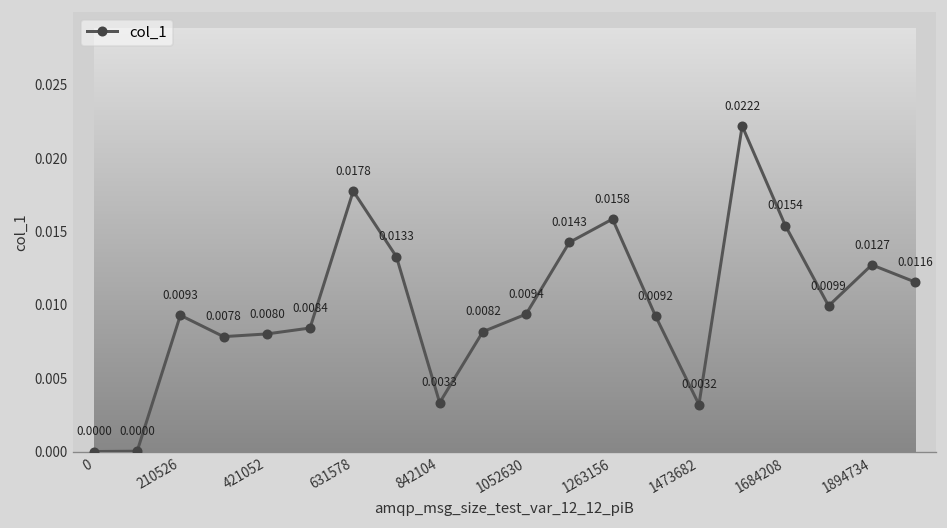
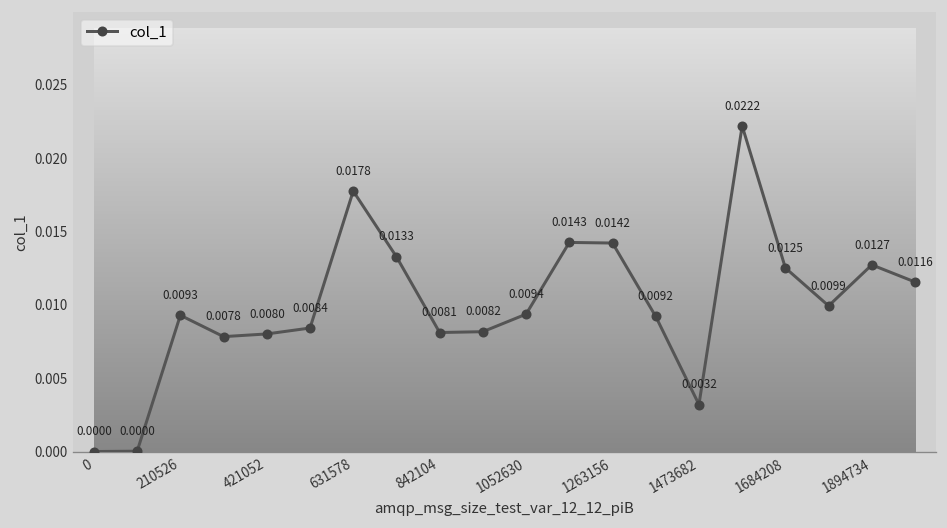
842104: 0.0033 -> 0.0081
1263156: 0.0158 -> 0.0142
1684208: 0.0154 -> 0.0125
